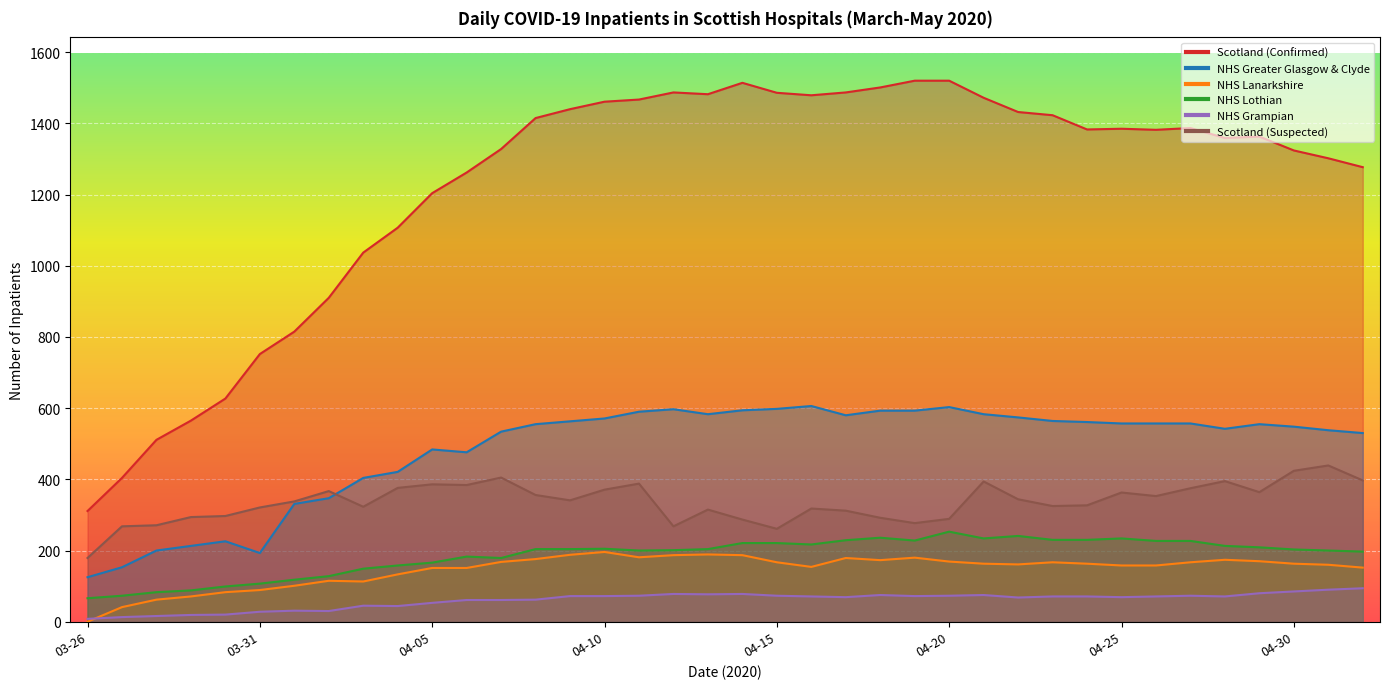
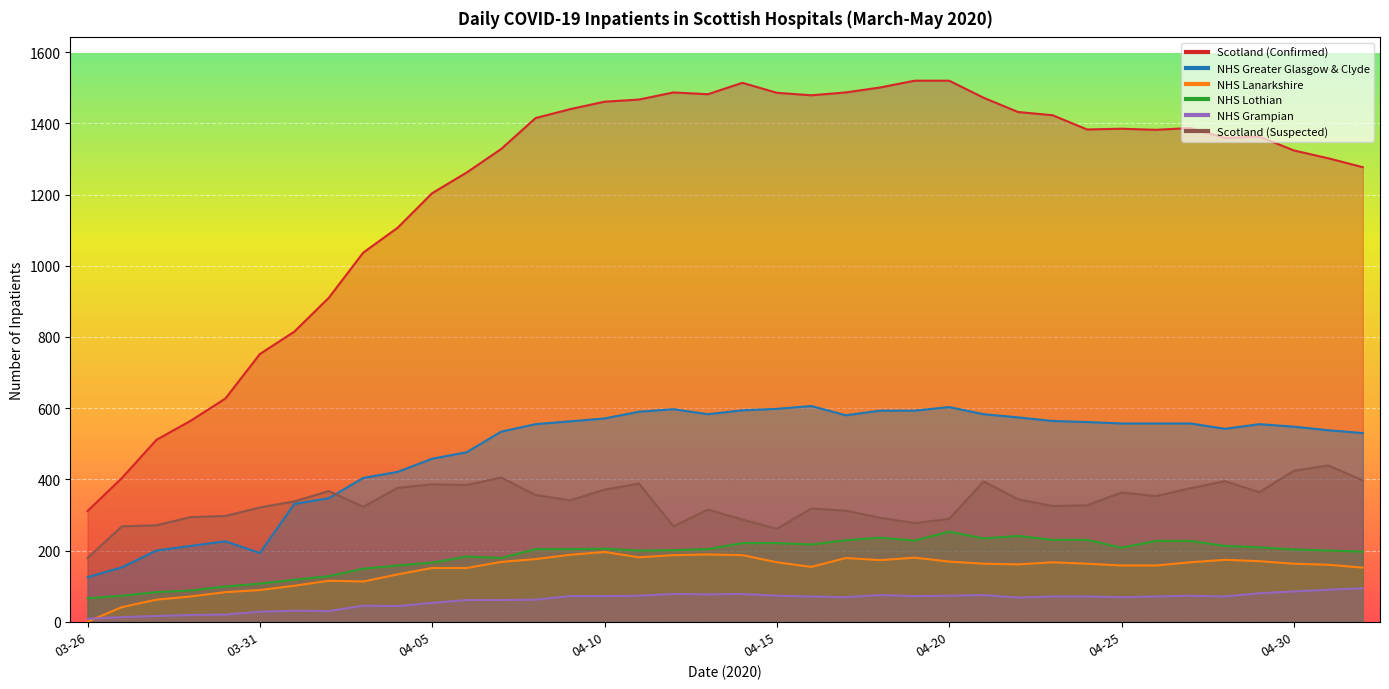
NHS Greater Glasgow & Clyde, 04-05: 480 -> 460
NHS Lothian, 04-25: 230 -> 210
